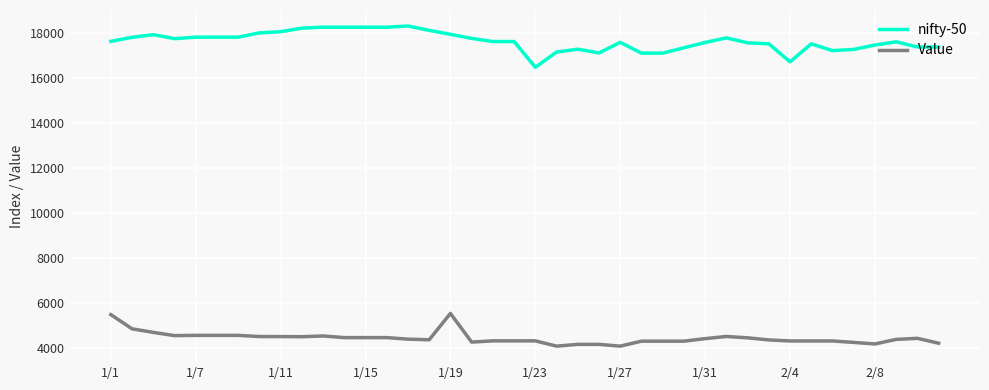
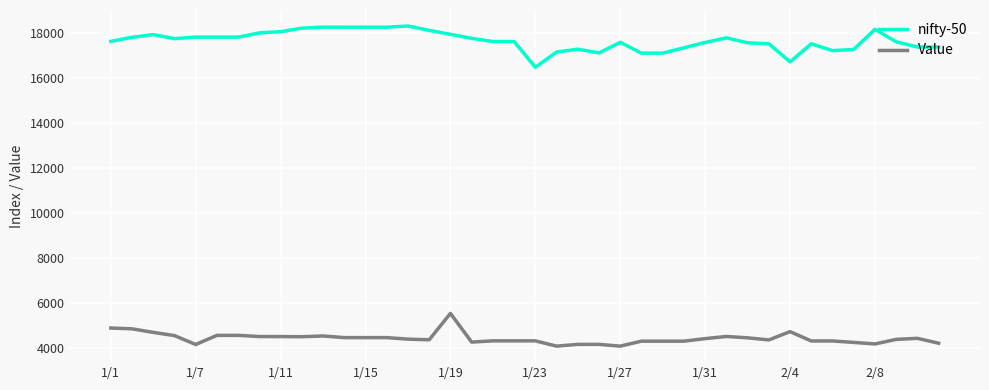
Value, 1/1: 5500 -> 4900
Value, 1/7: 4500 -> 4100
Value, 2/4: 4300 -> 4700
nifty-50, 2/8: 17500 -> 18200
